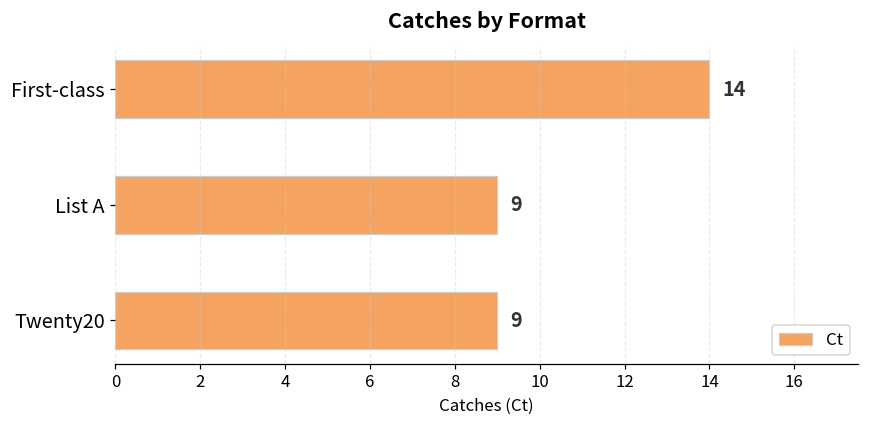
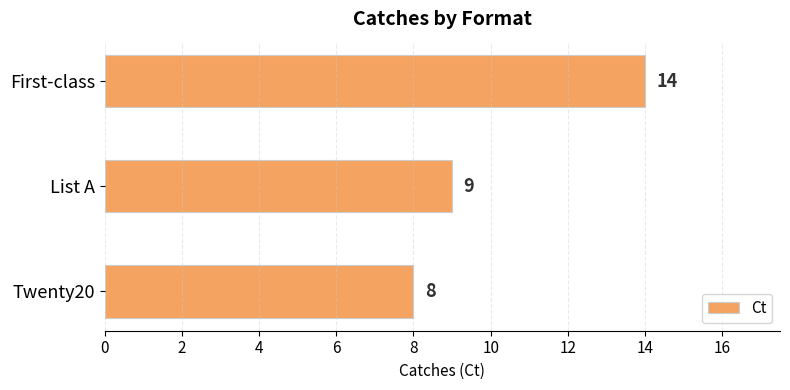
Twenty20: 9 -> 8
